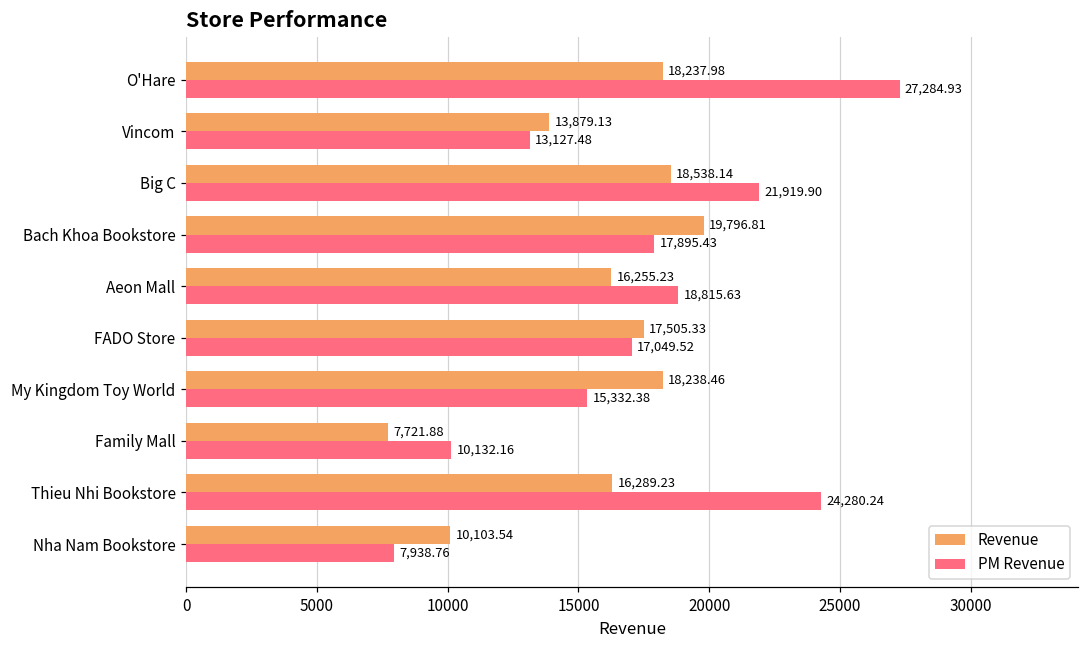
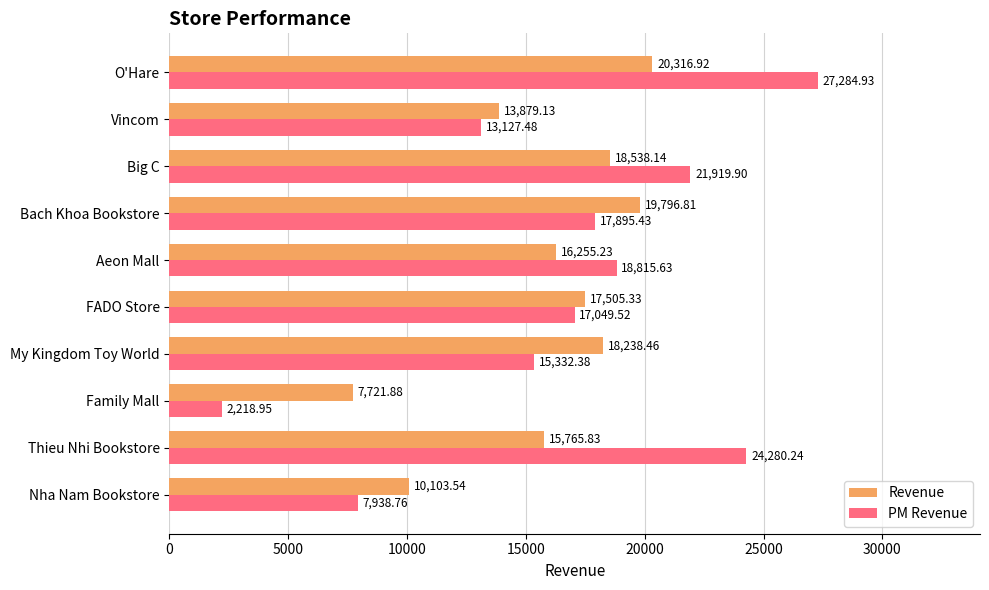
Revenue, O'Hare: 18,237.98 -> 20,316.92
PM Revenue, Family Mall: 10,132.16 -> 2,218.95
Revenue, Thieu Nhi Bookstore: 16,289.23 -> 15,765.83
